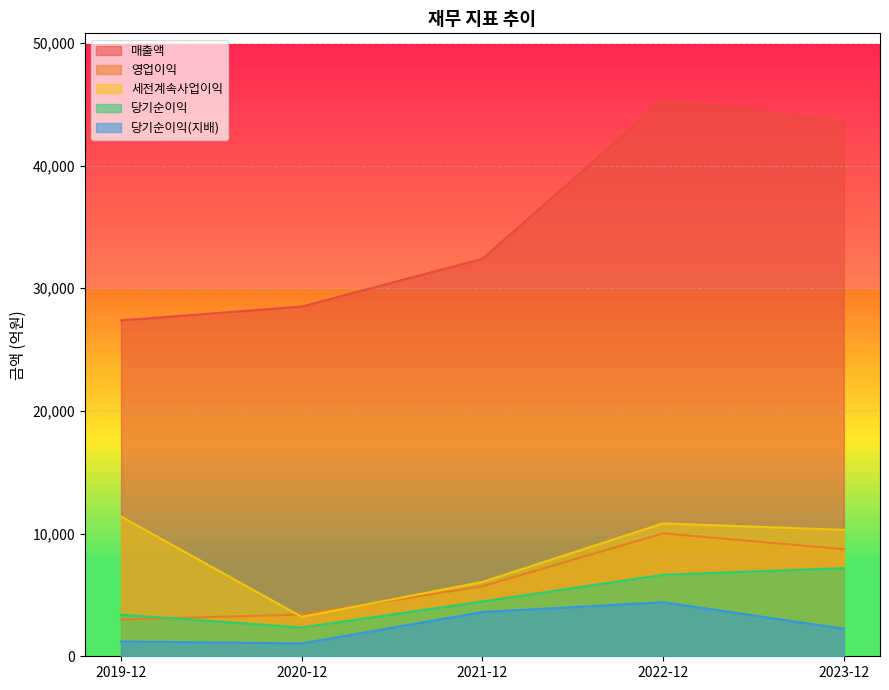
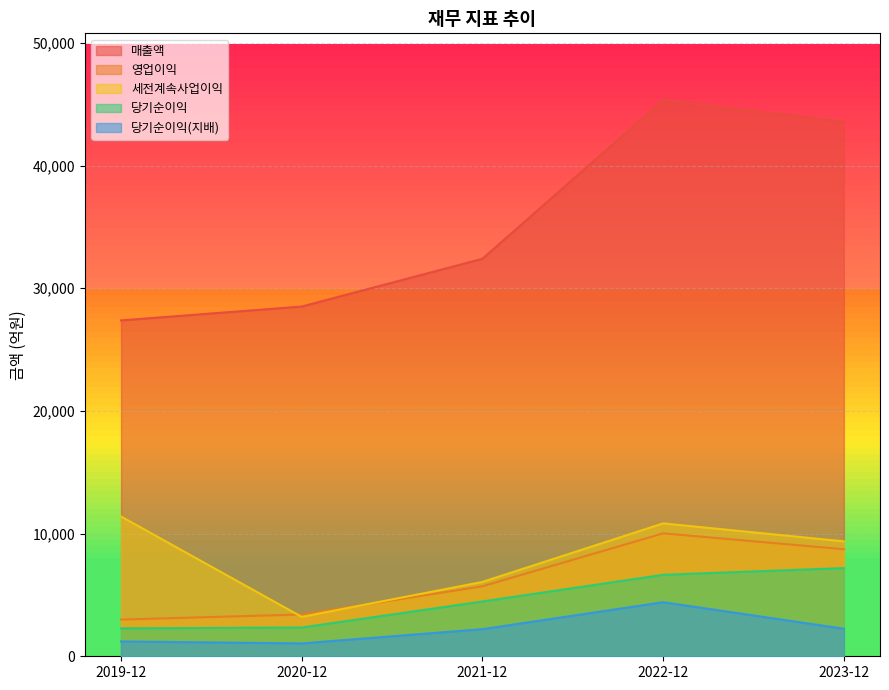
당기순이익, 2019-12: 3,400 -> 2,300
당기순이익(지배), 2021-12: 3,600 -> 2,200
세전계속사업이익, 2023-12: 10,300 -> 9,400
